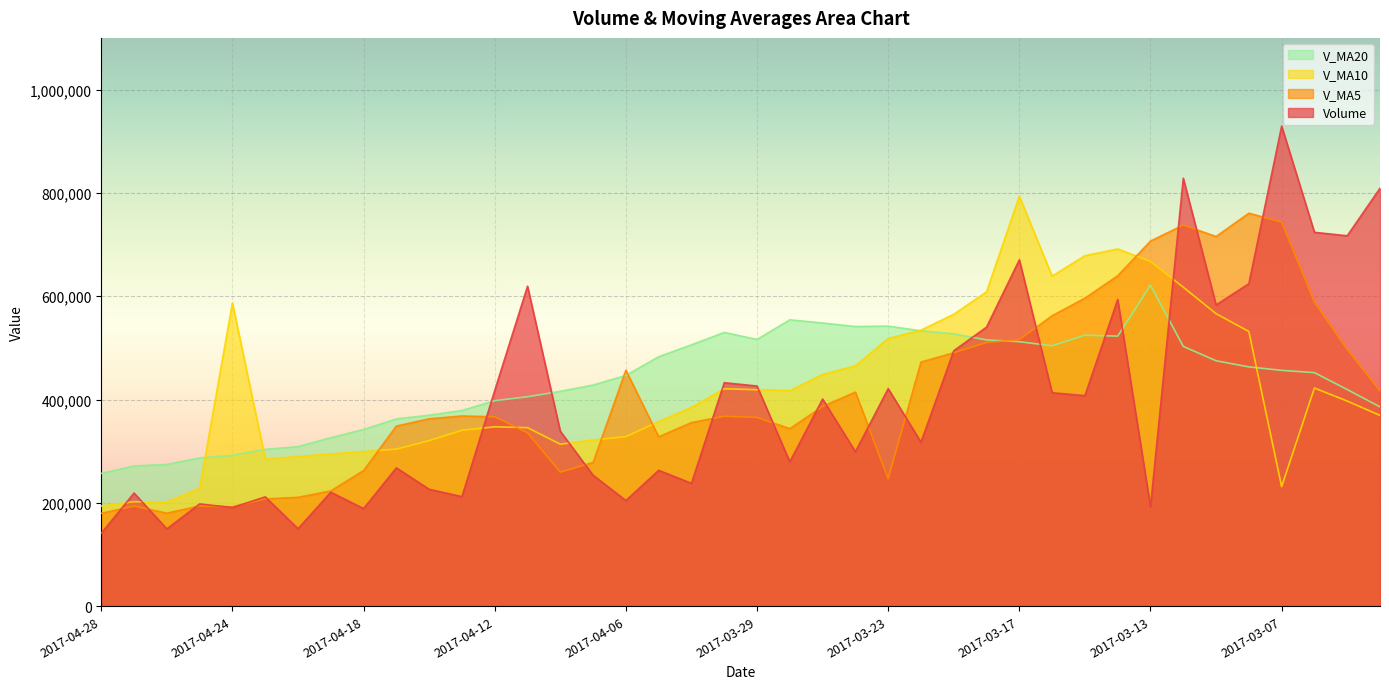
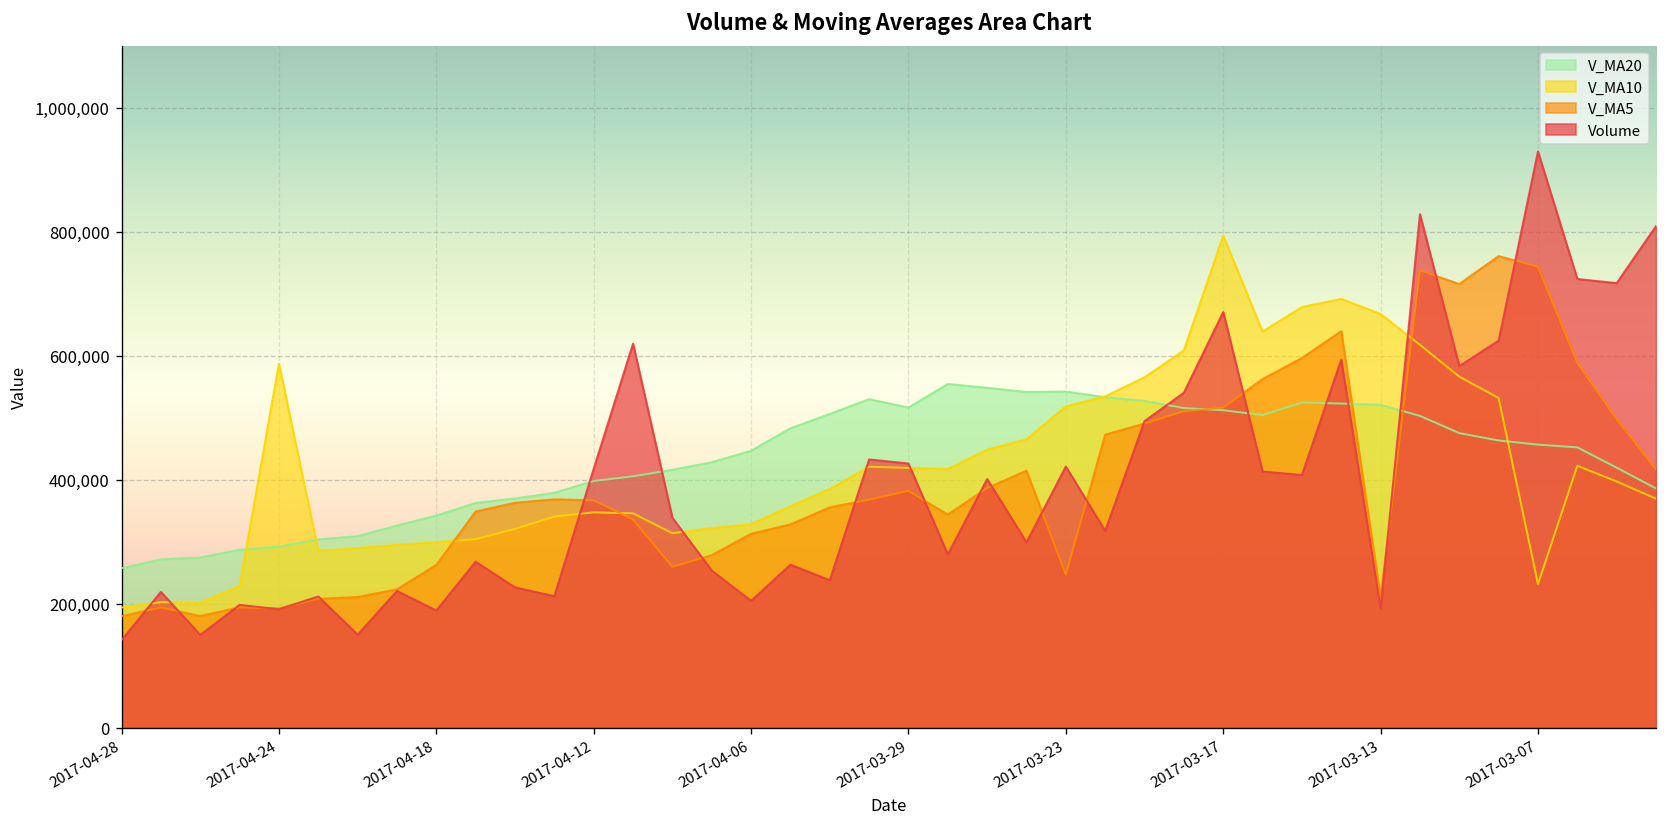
V_MA5, 2017-04-06: 460,000 -> 310,000
V_MA5, 2017-03-29: 370,000 -> 380,000
V_MA20, 2017-03-13: 620,000 -> 520,000
V_MA5, 2017-03-13: 710,000 -> 210,000
